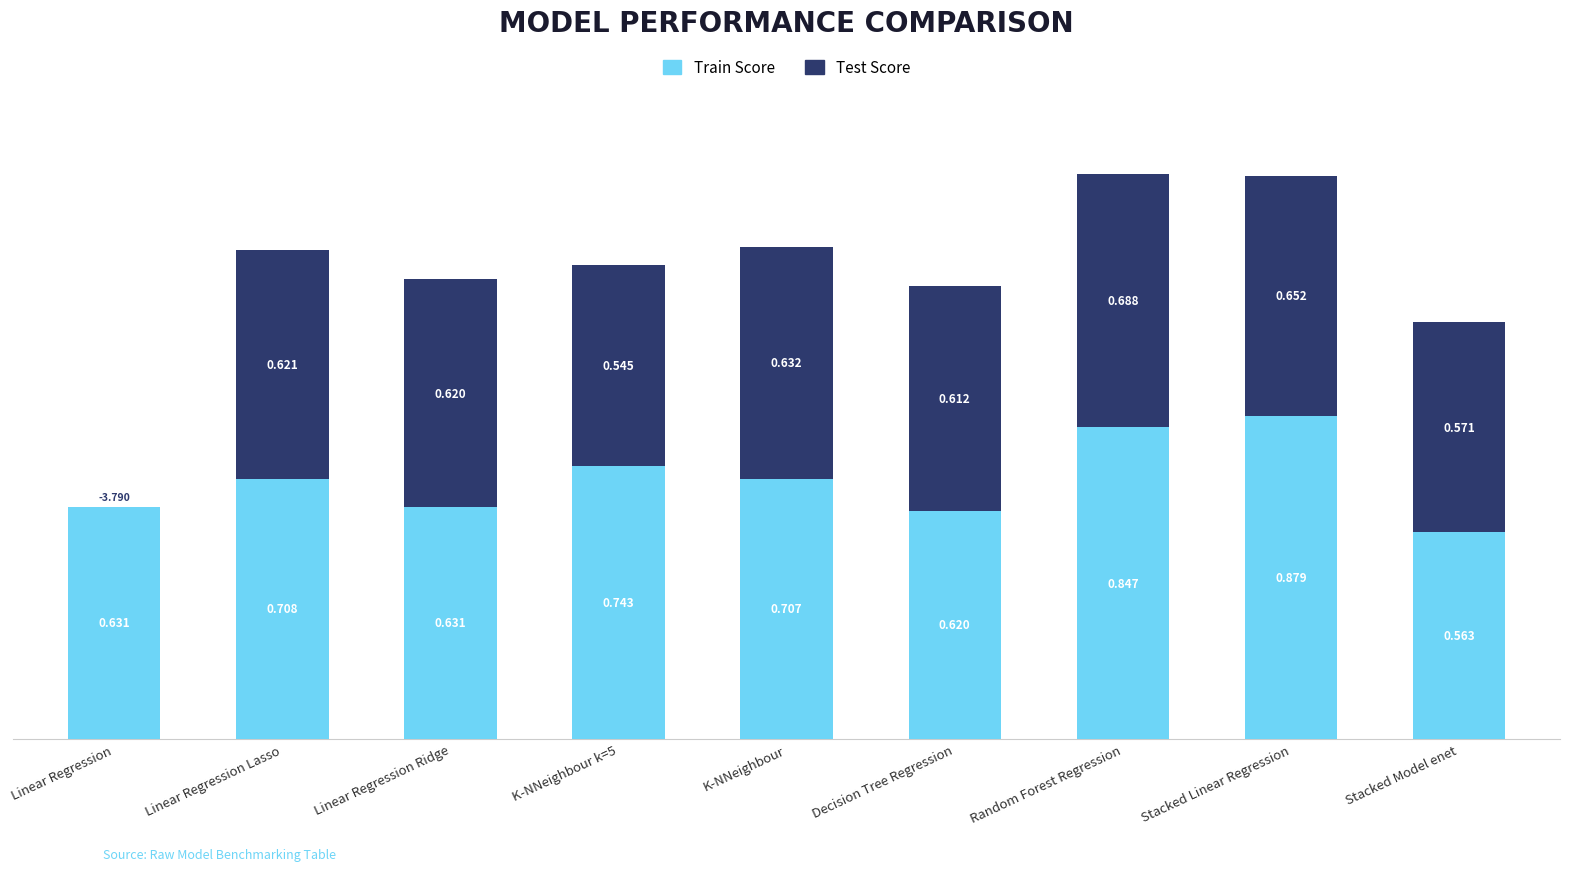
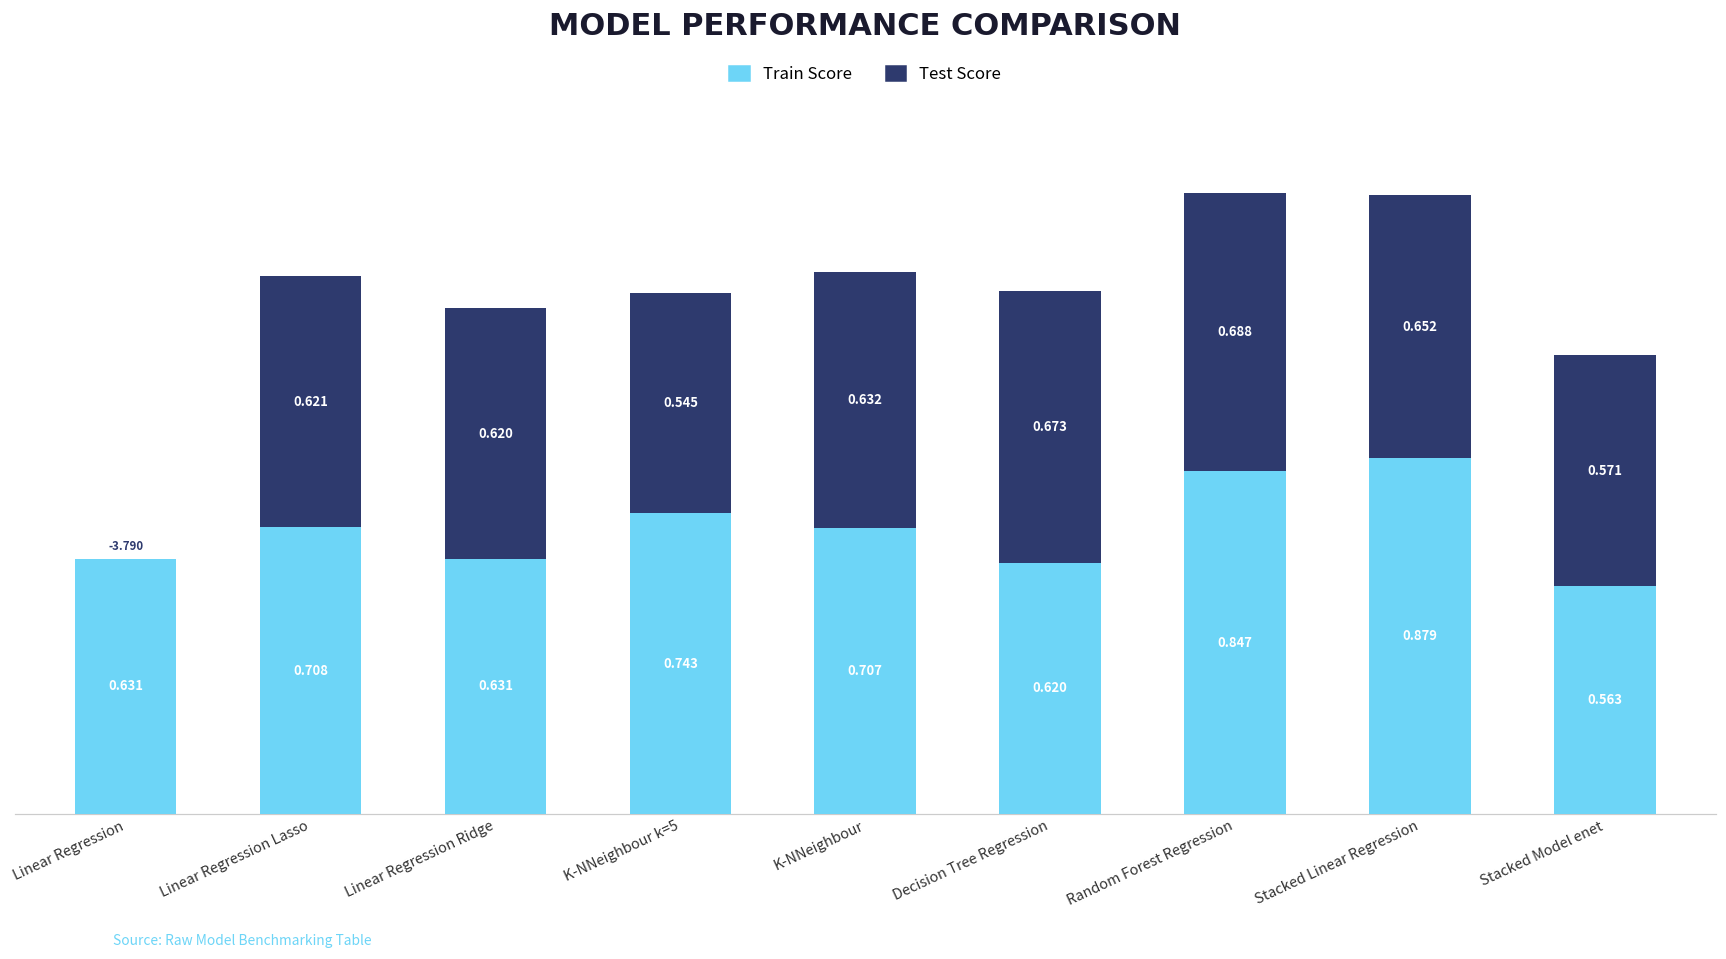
Test Score, Decision Tree Regression: 0.612 -> 0.673
